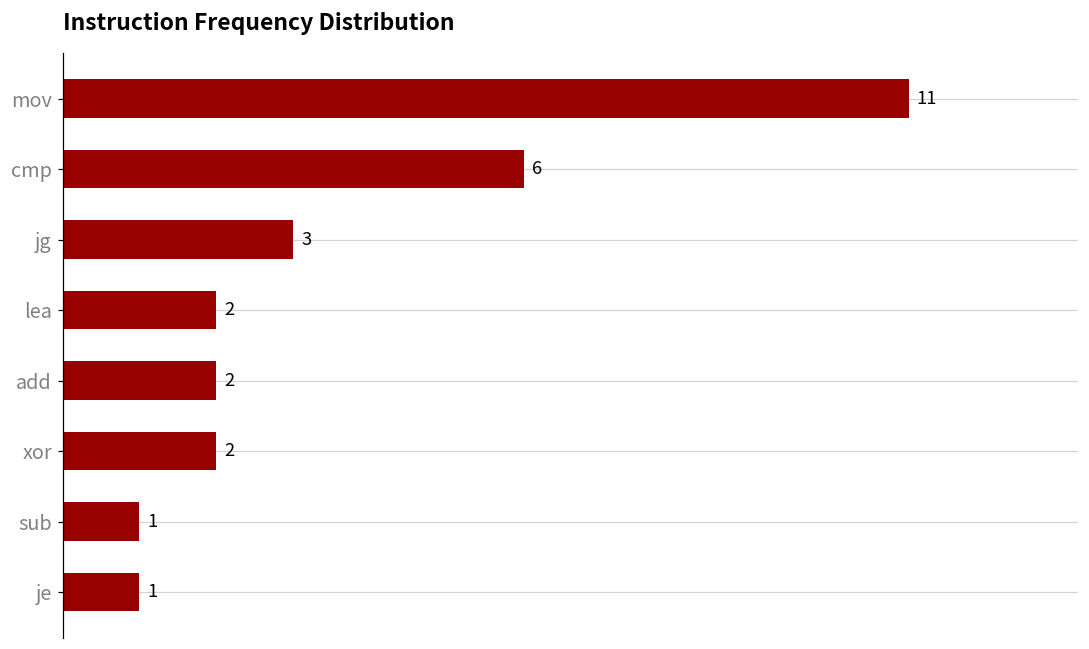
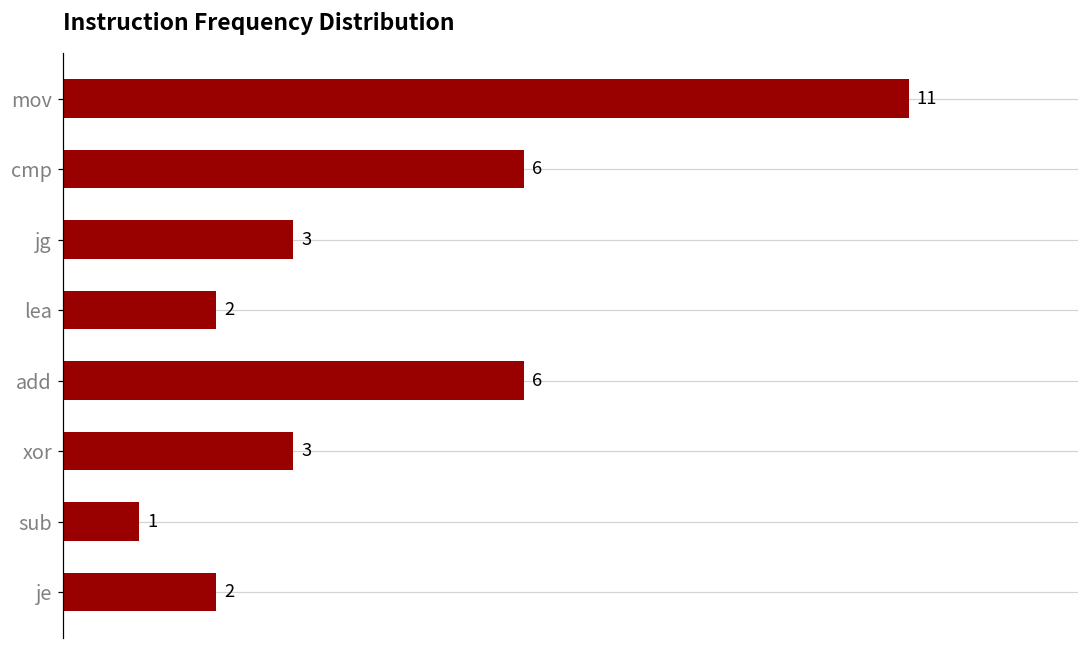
add: 2 -> 6
xor: 2 -> 3
je: 1 -> 2
